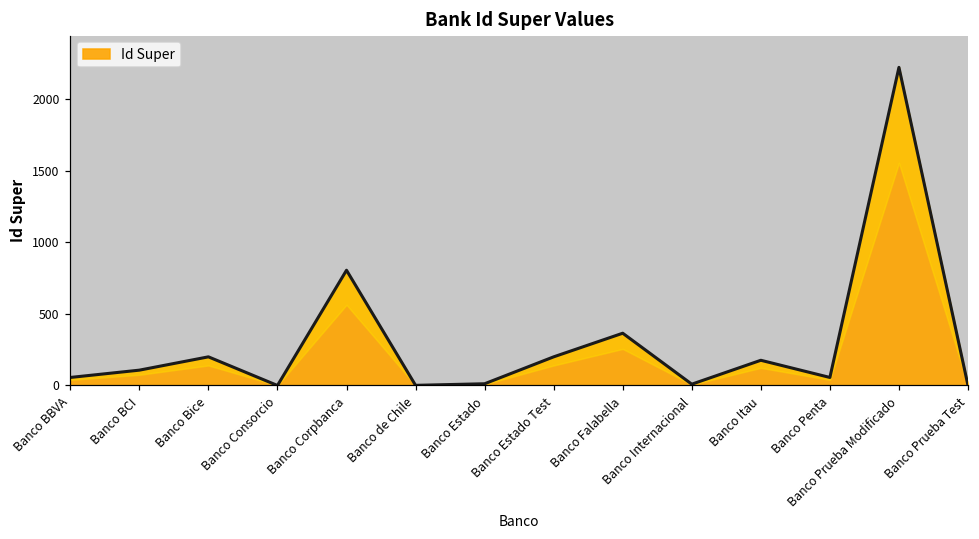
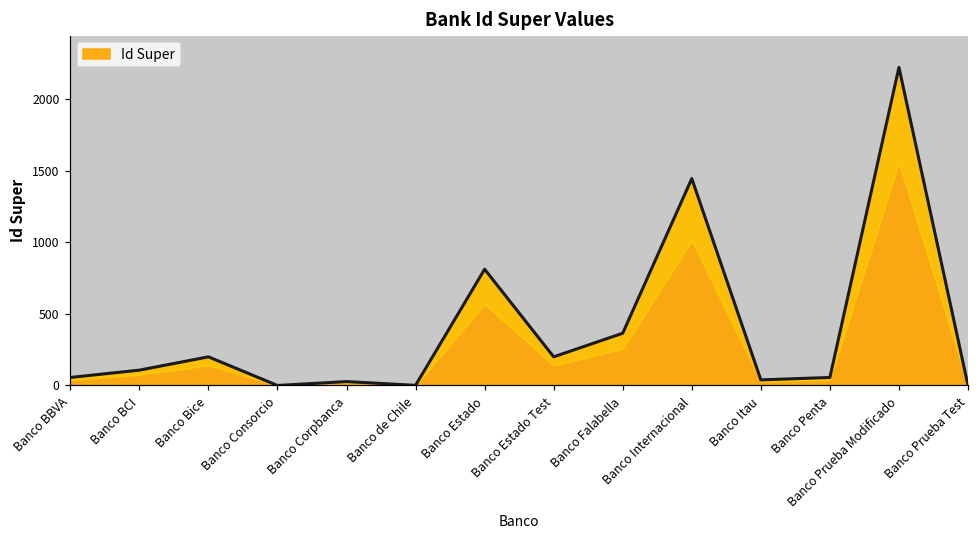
Banco Corpbanca: 810 -> 30
Banco Estado: 10 -> 810
Banco Internacional: 10 -> 1450
Banco Itau: 180 -> 40
